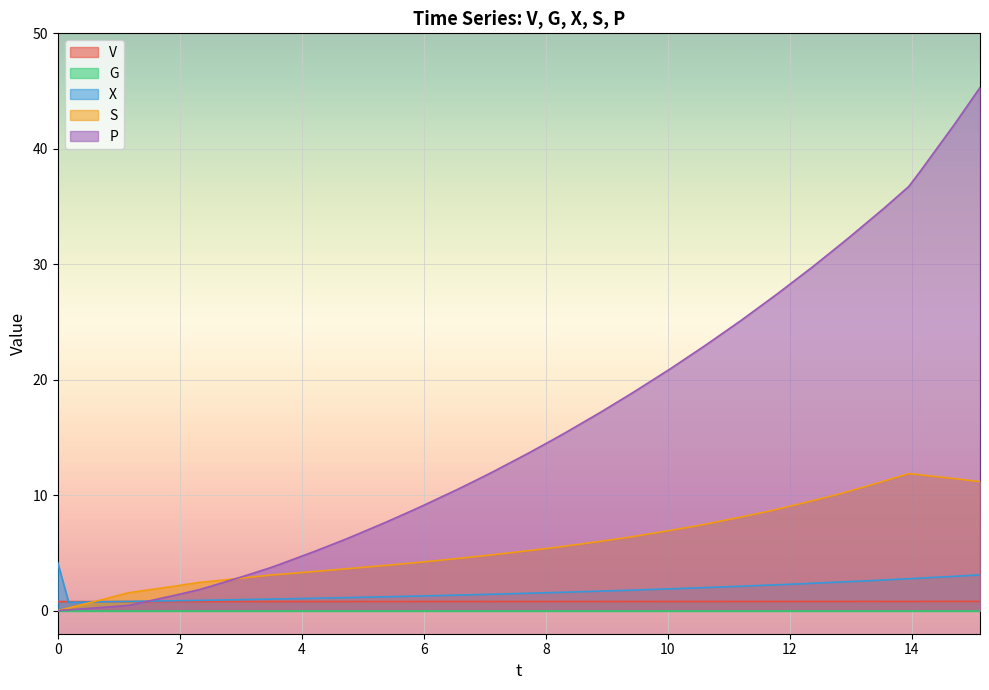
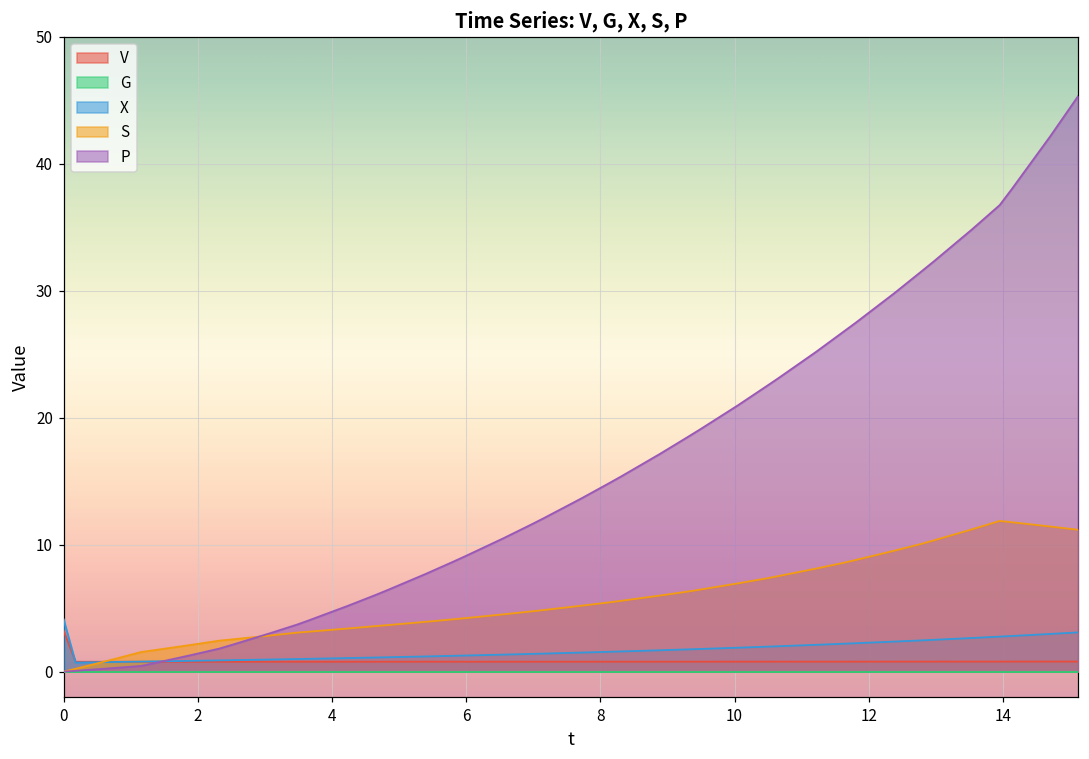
V, 0: 0.8 -> 3.3
